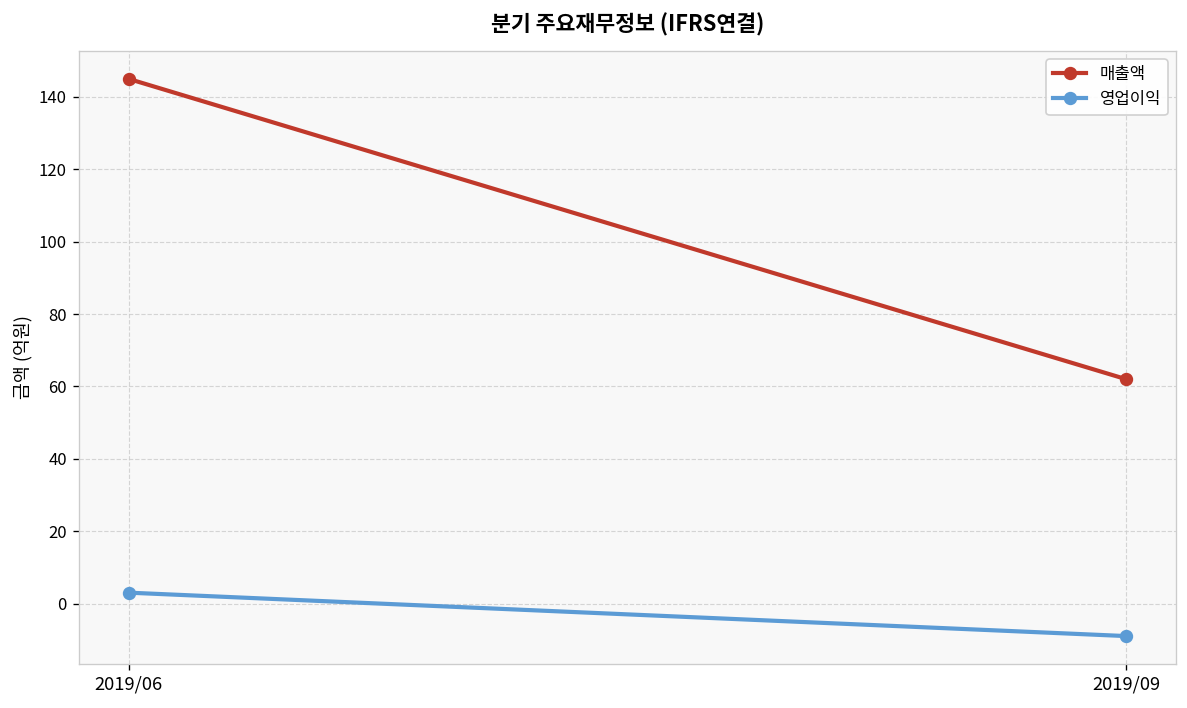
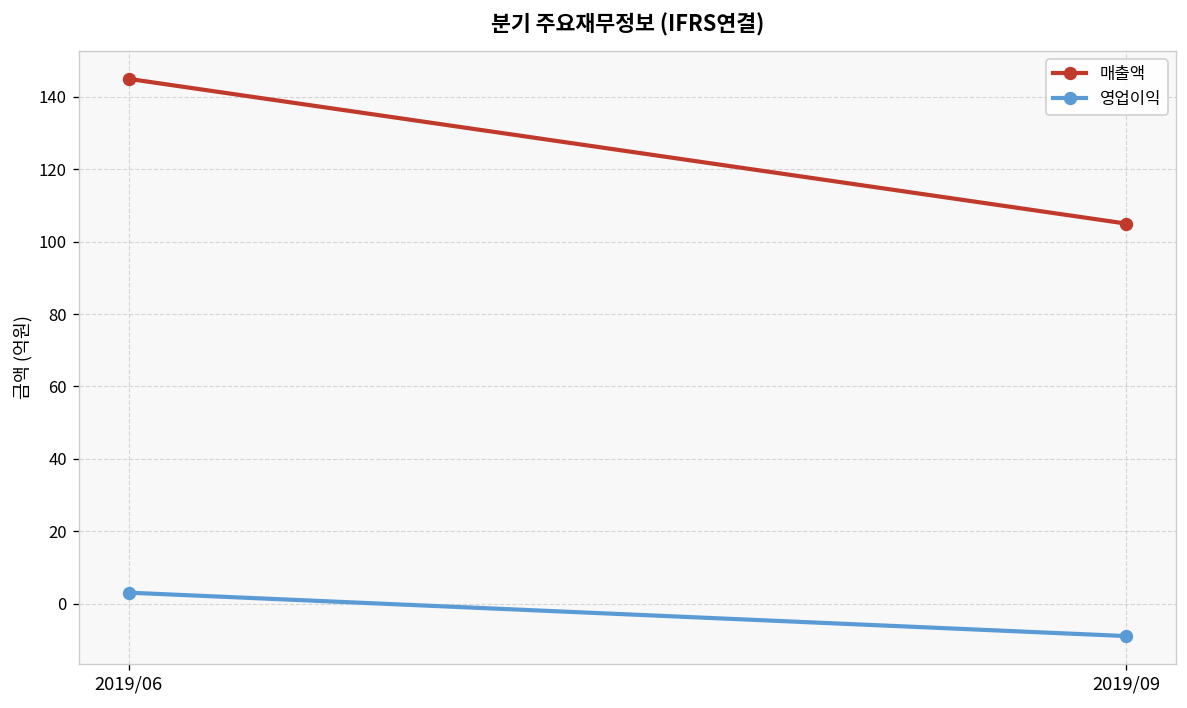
매출액, 2019/09: 62 -> 105
